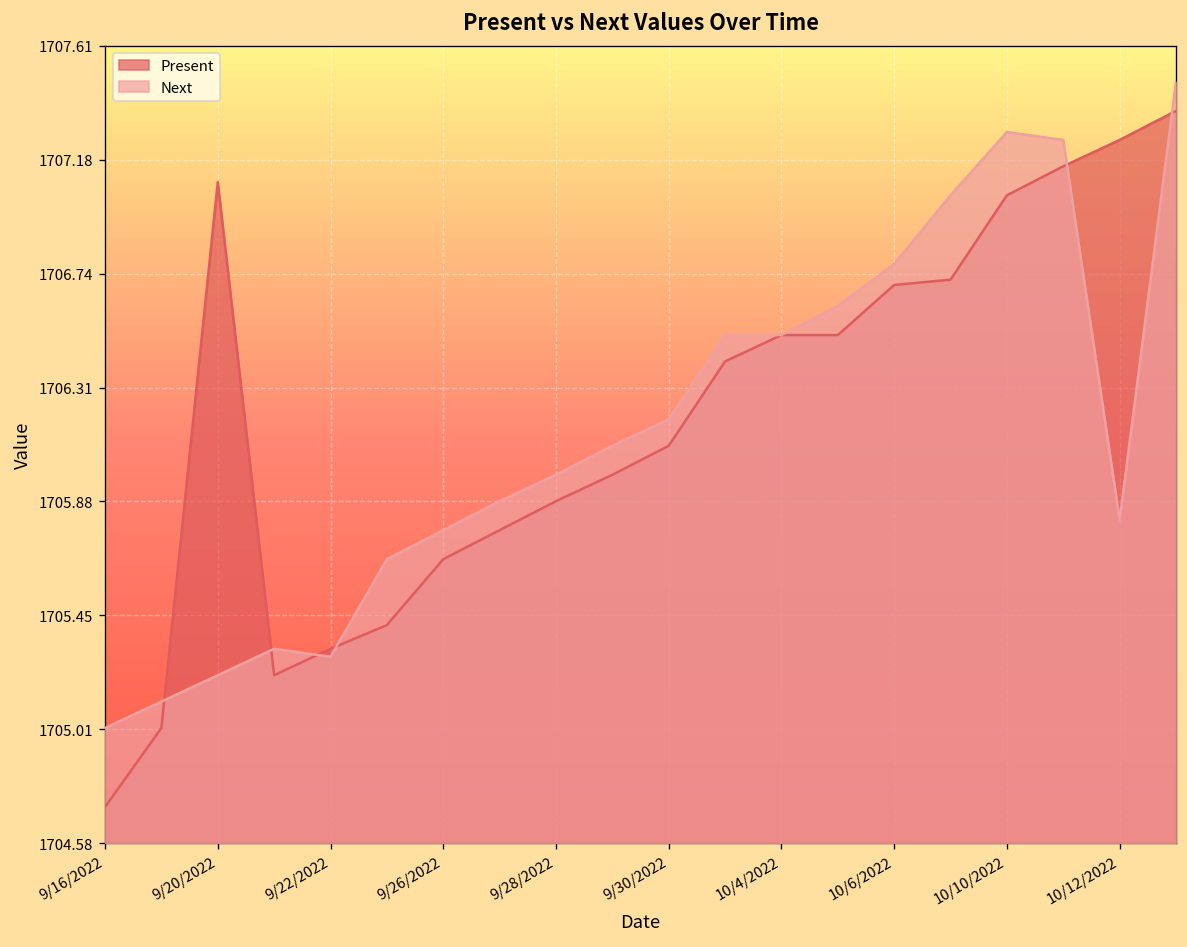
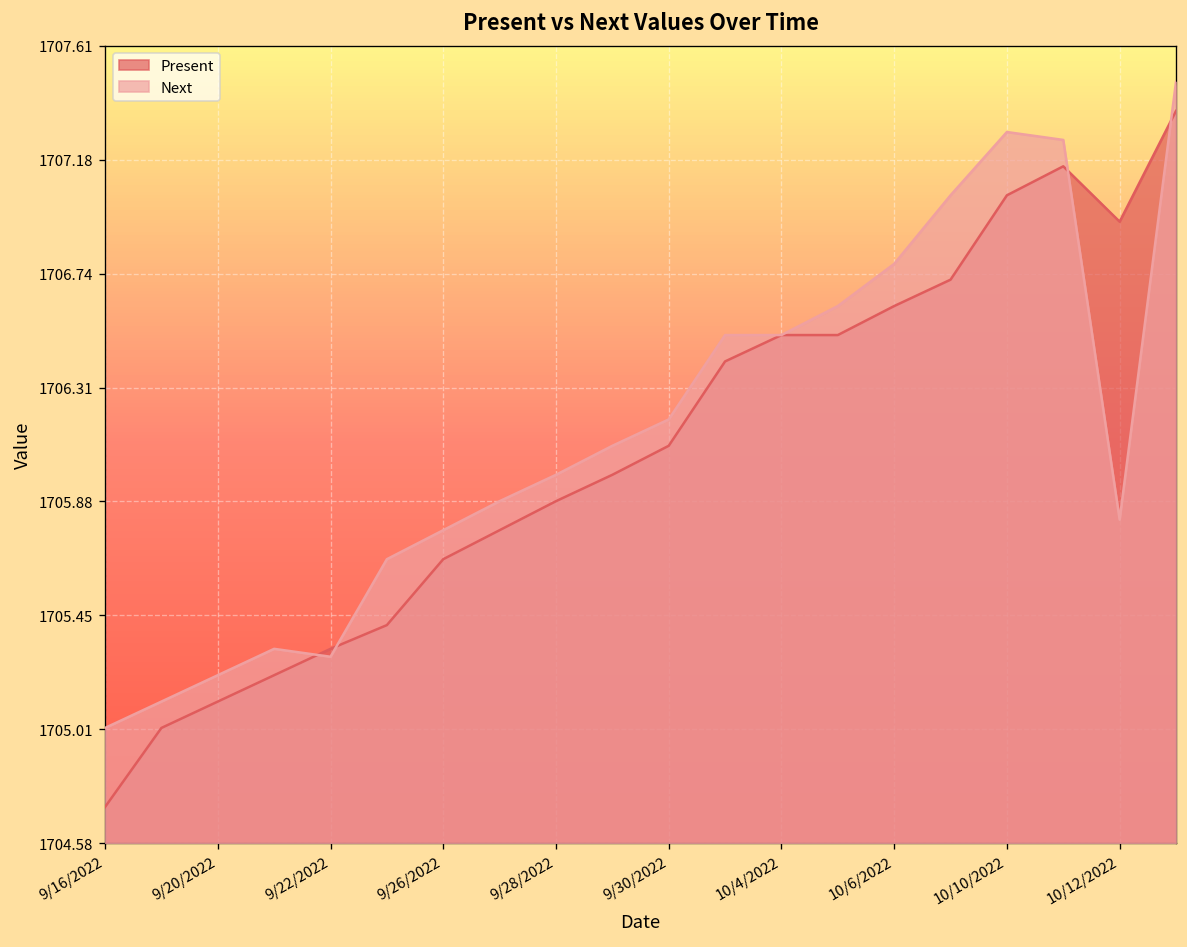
Present, 9/20/2022: 1707.09 -> 1705.12
Present, 10/6/2022: 1706.70 -> 1706.62
Present, 10/12/2022: 1707.25 -> 1706.94
